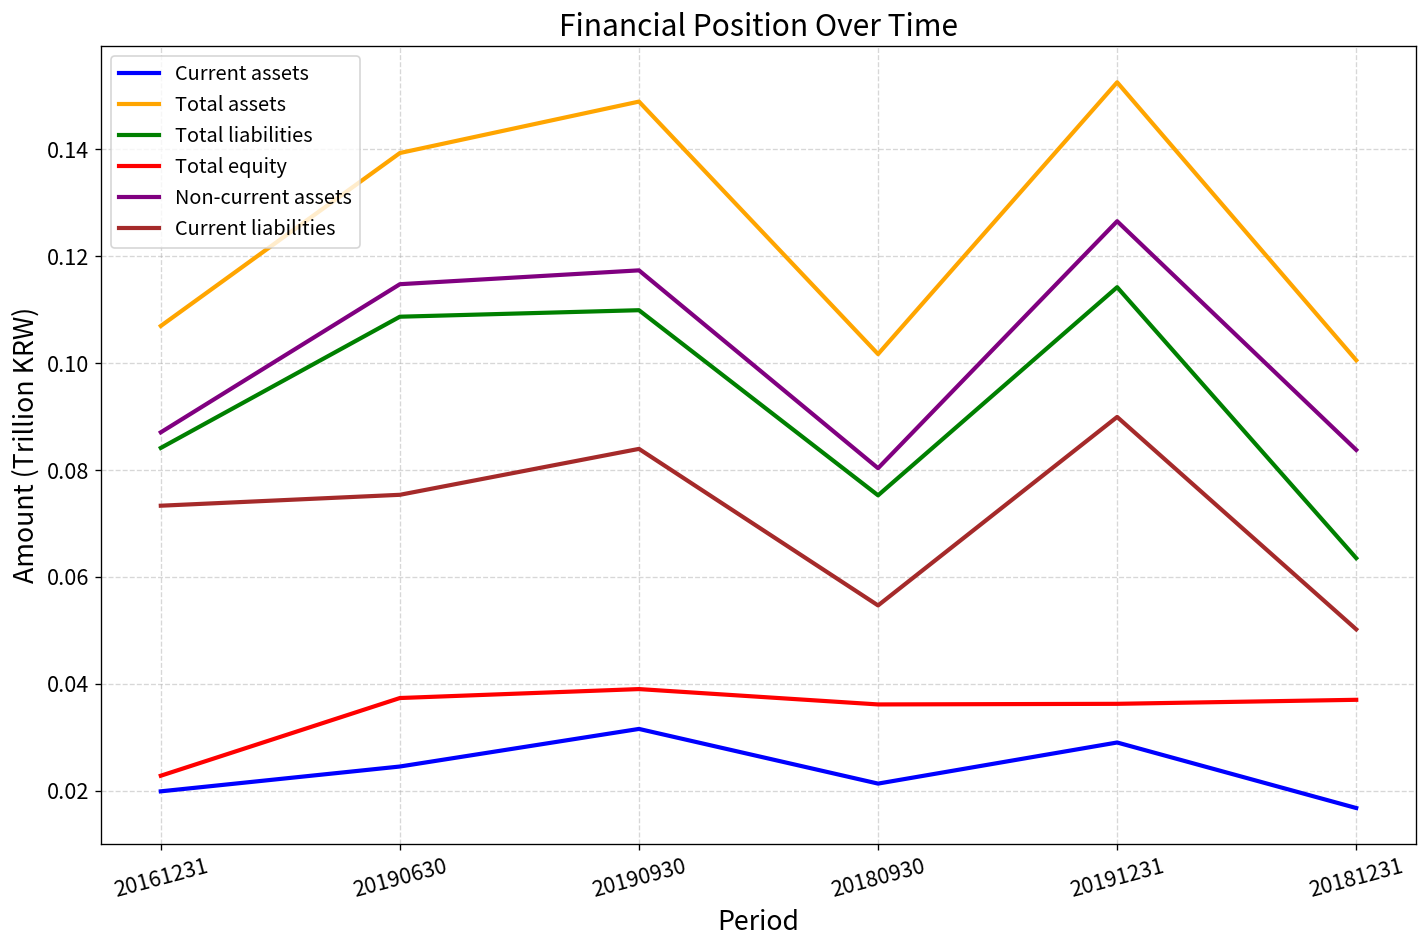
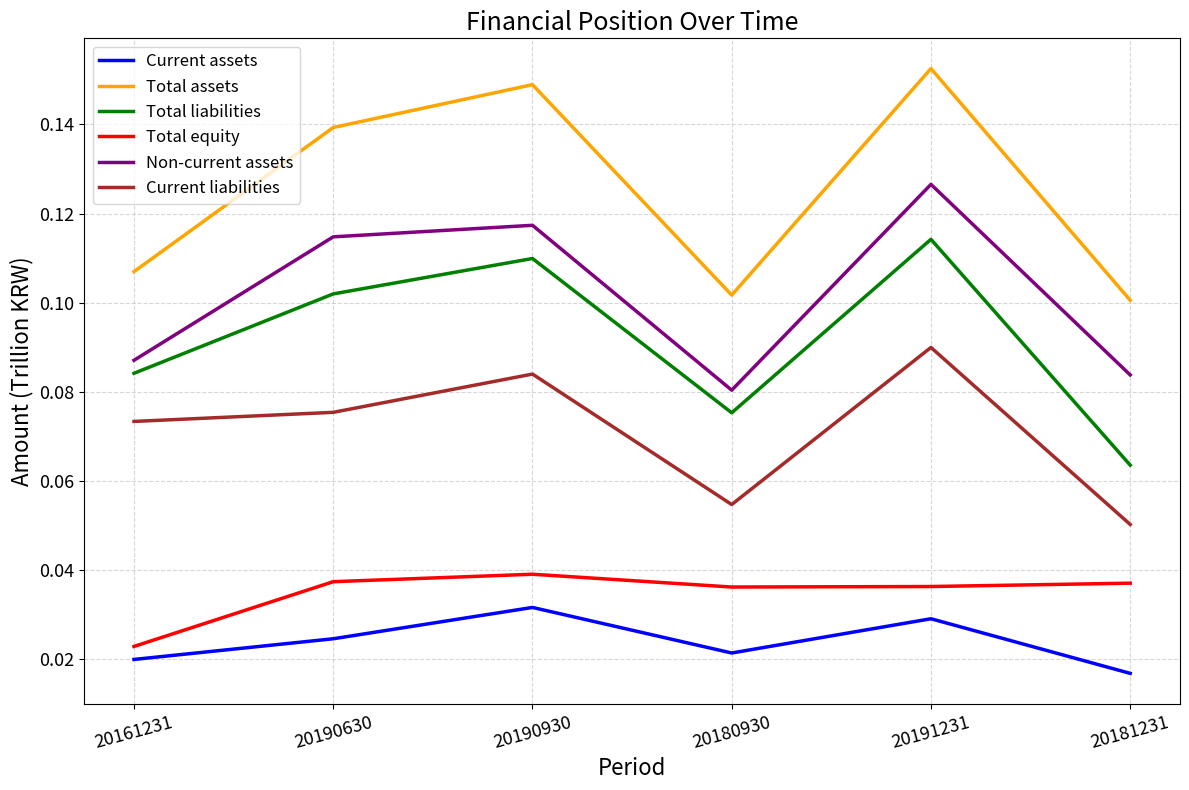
Total liabilities, 20190630: 0.109 -> 0.102
